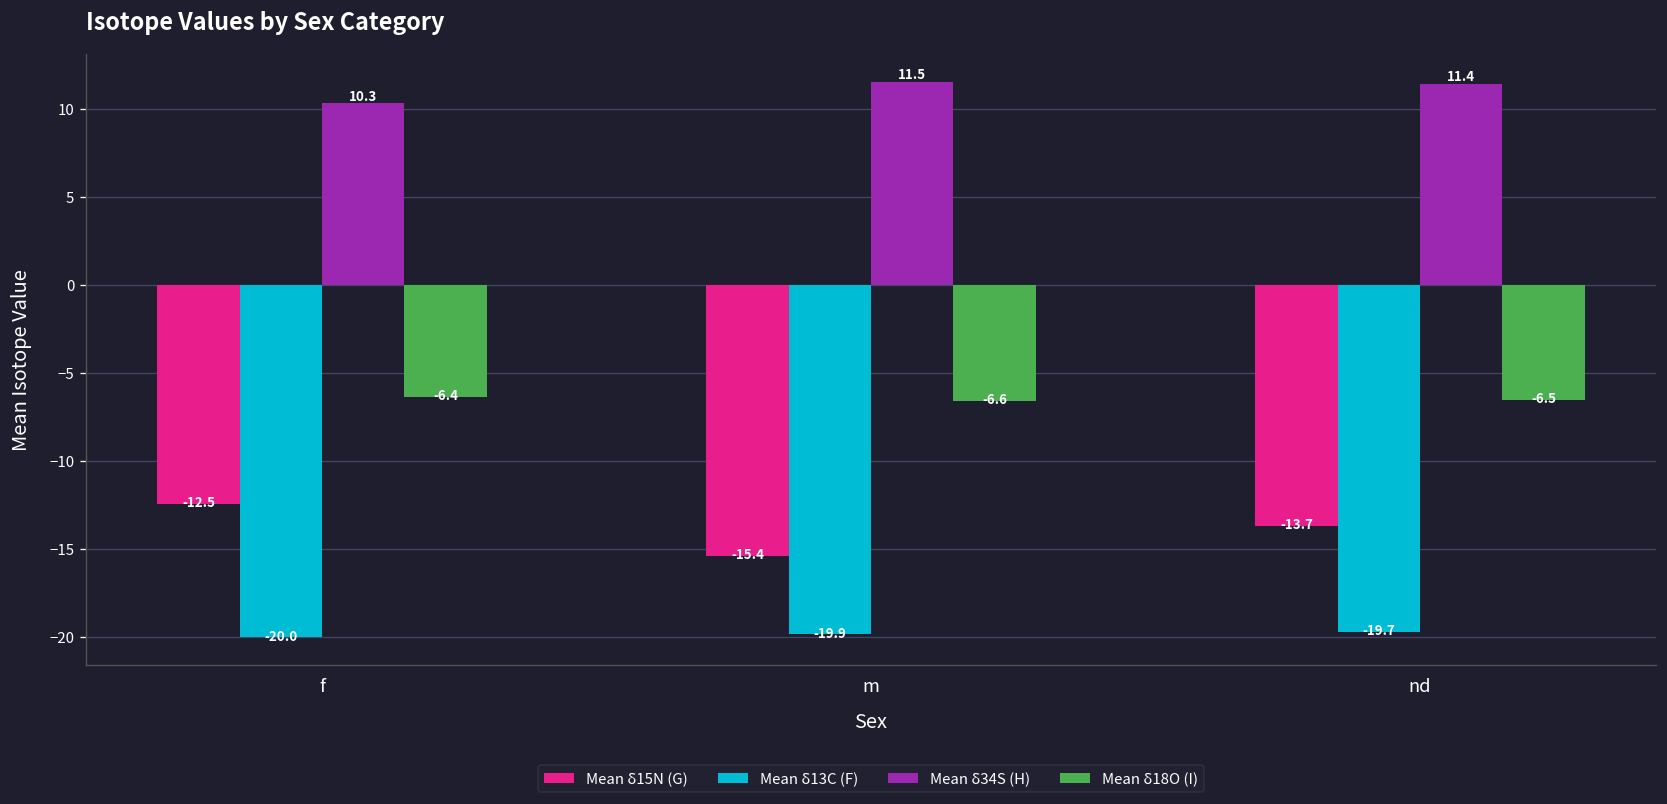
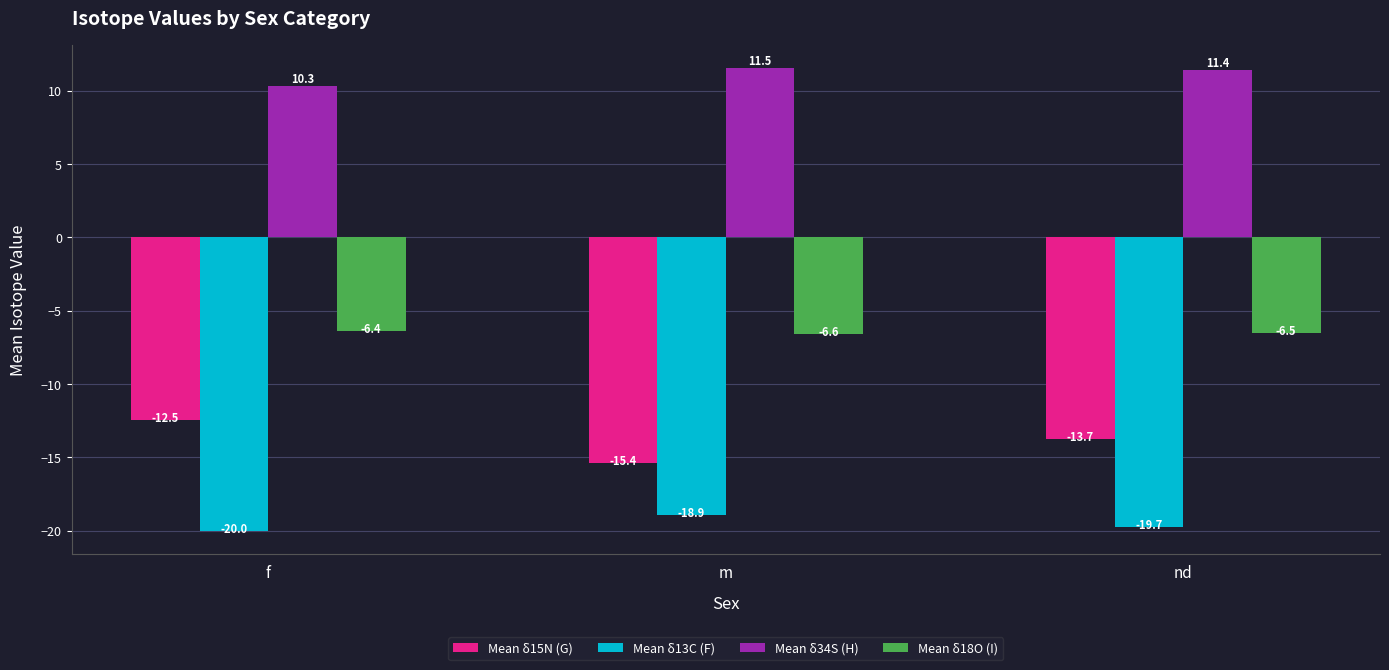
Mean δ13C (F), m: -19.9 -> -18.9
